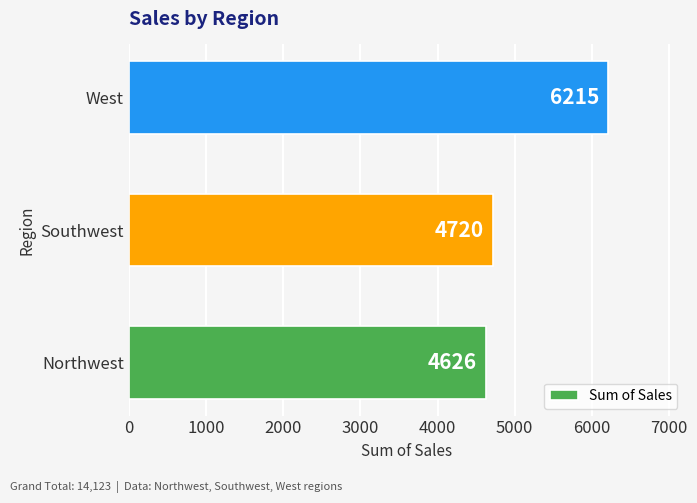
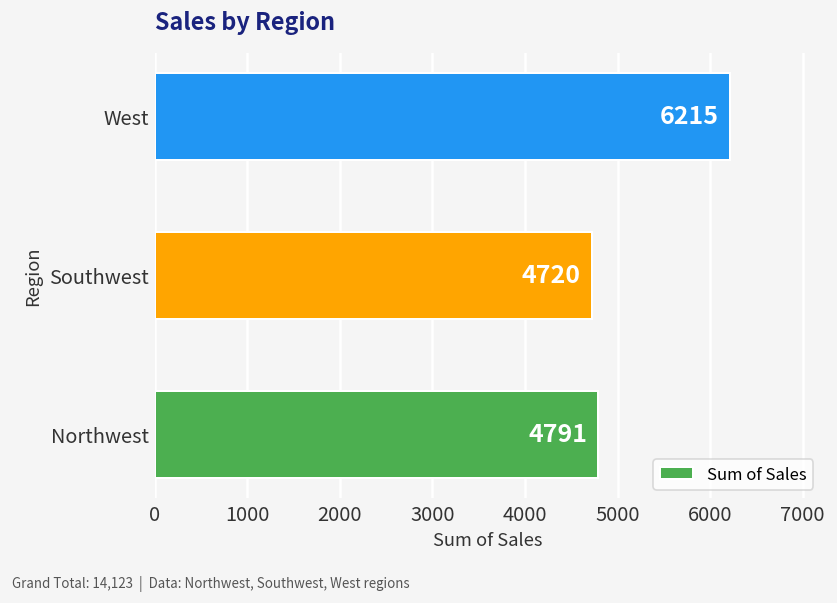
Northwest: 4626 -> 4791
